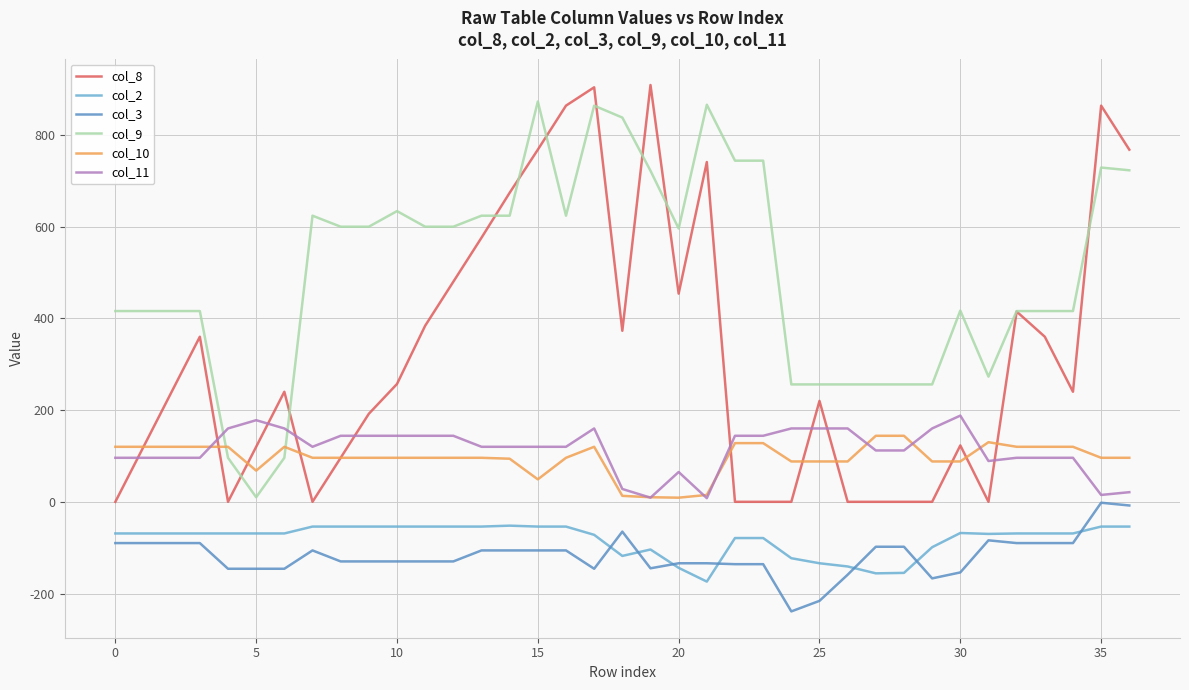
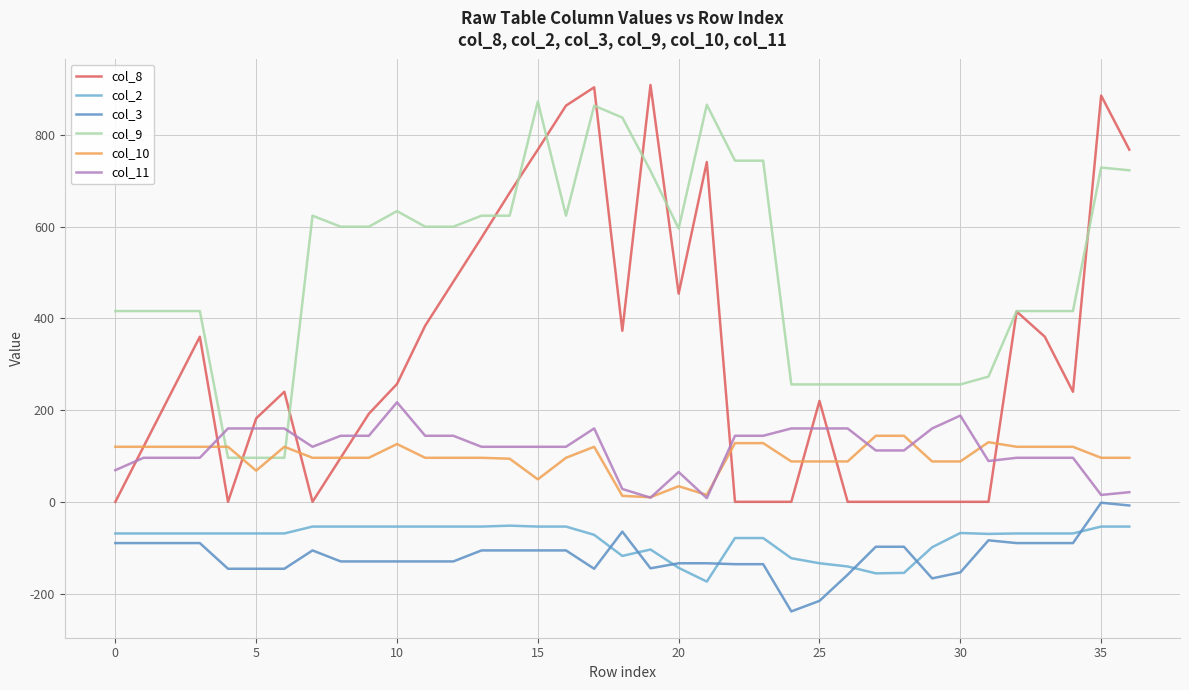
col_11, 0: 100 -> 70
col_8, 5: 120 -> 180
col_9, 5: 10 -> 100
col_11, 5: 180 -> 160
col_10, 10: 100 -> 130
col_11, 10: 140 -> 220
col_10, 20: 10 -> 30
col_8, 30: 120 -> 0
col_9, 30: 420 -> 260
col_8, 35: 860 -> 890
